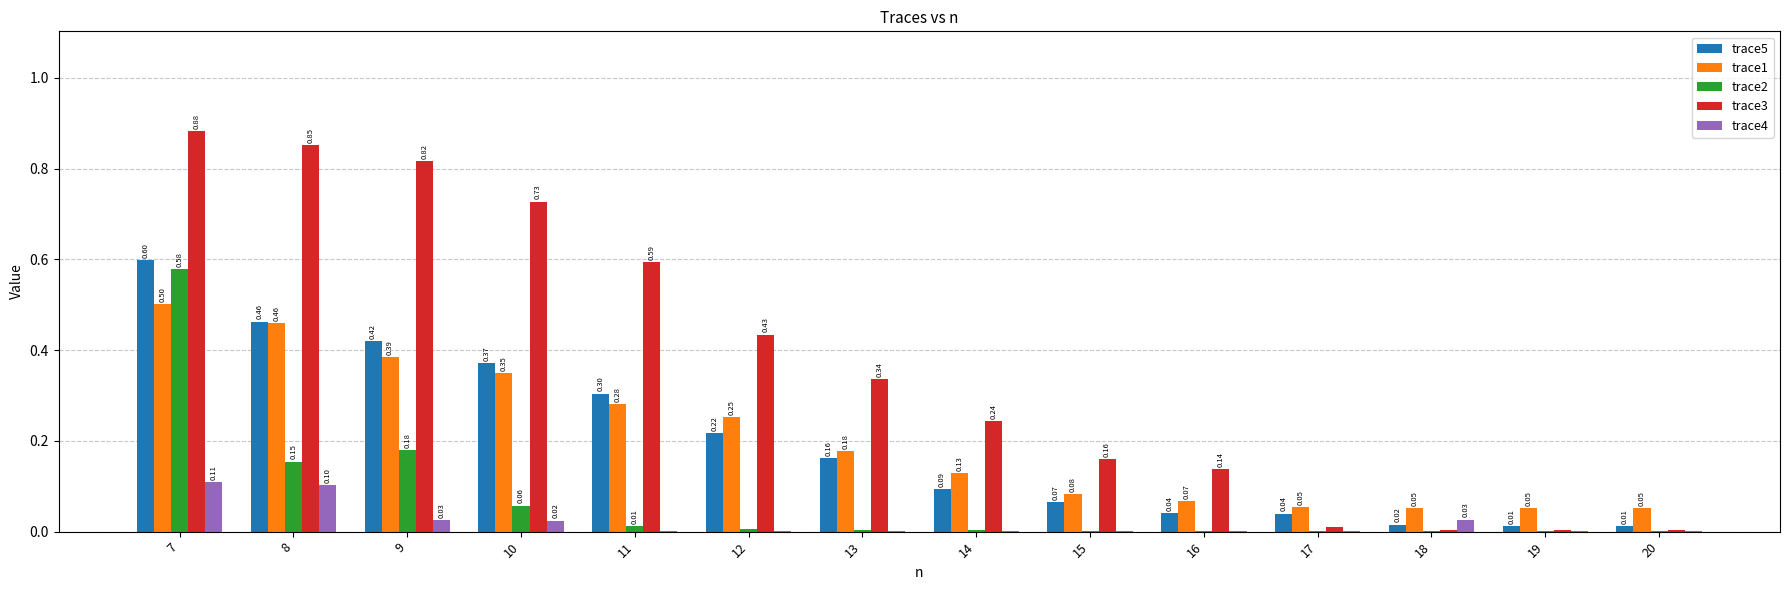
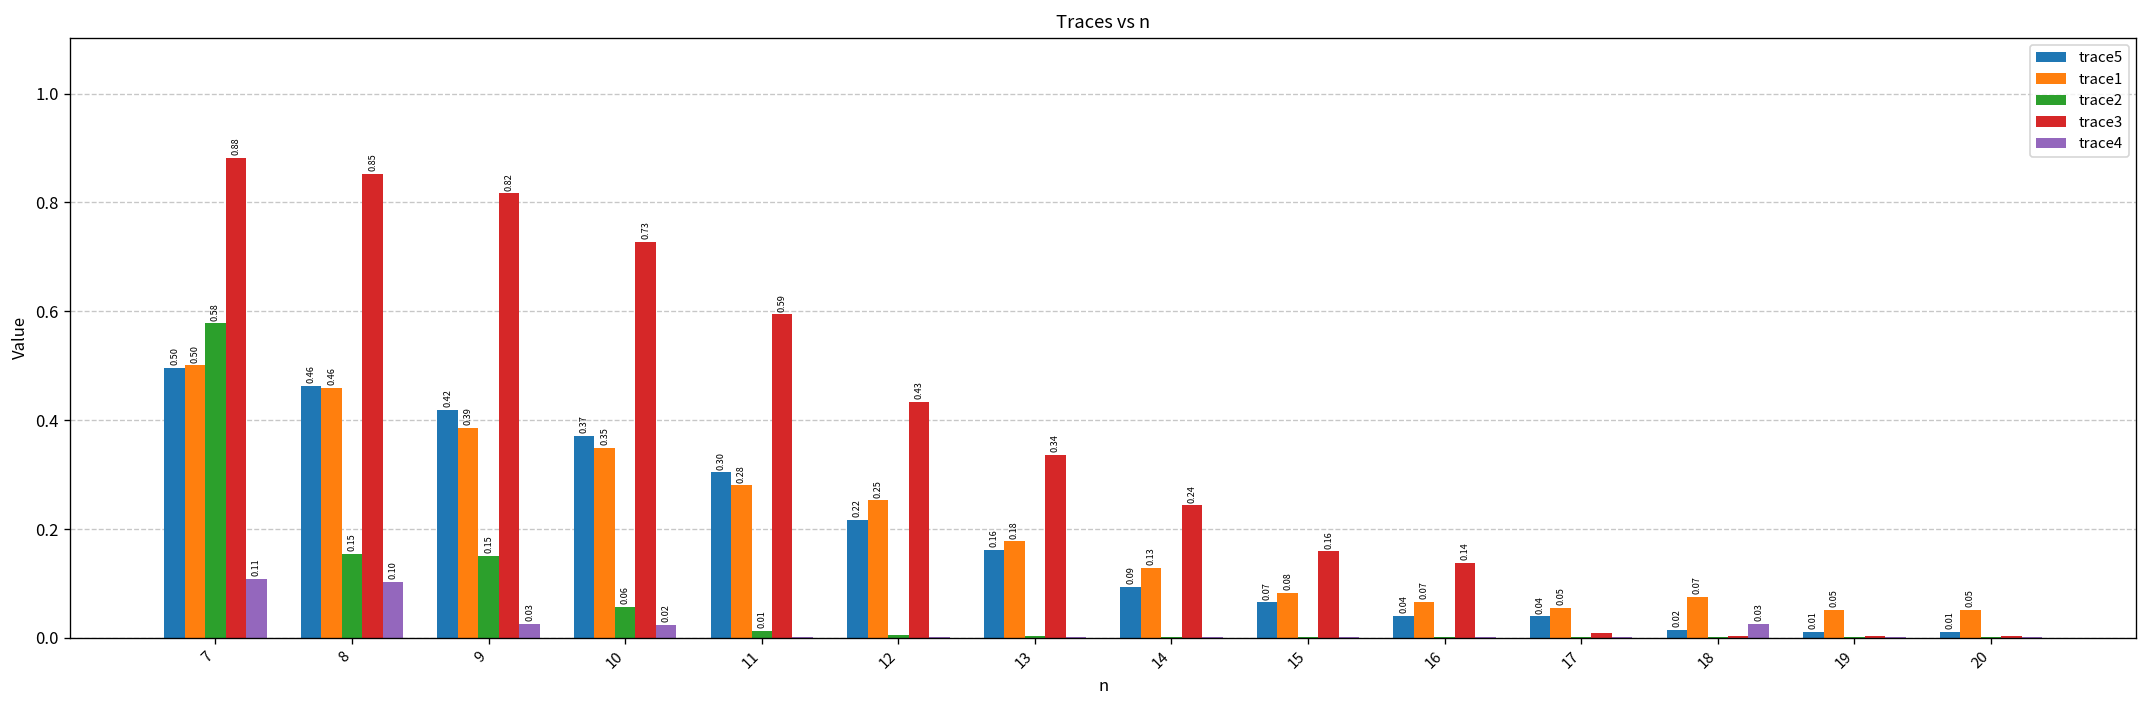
trace5, 7: 0.60 -> 0.50
trace2, 9: 0.18 -> 0.15
trace1, 18: 0.05 -> 0.07
